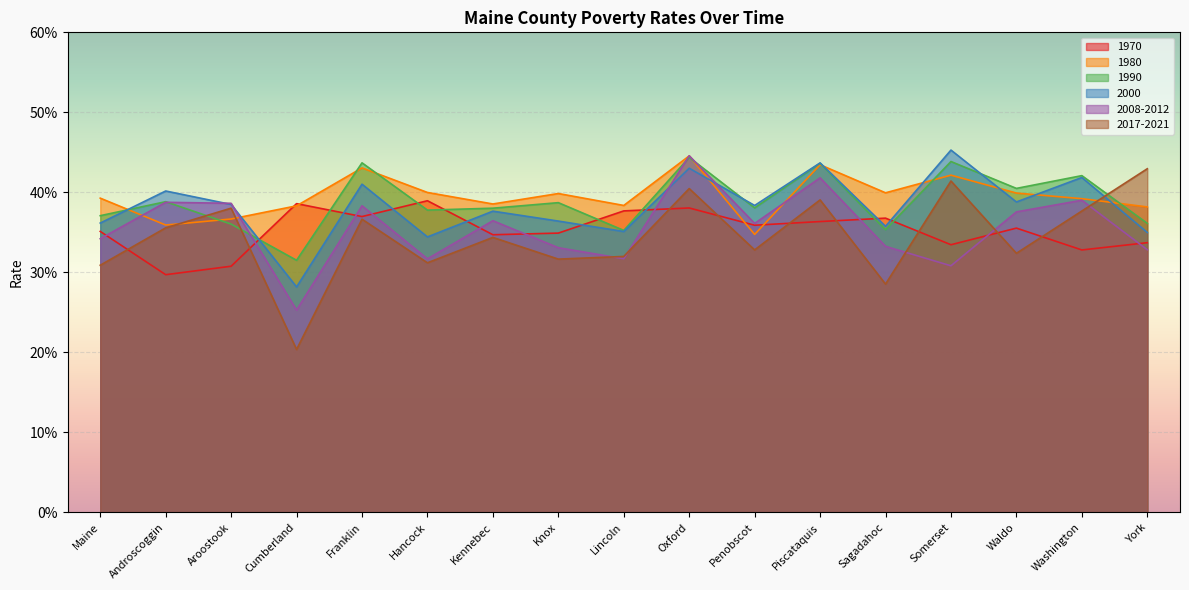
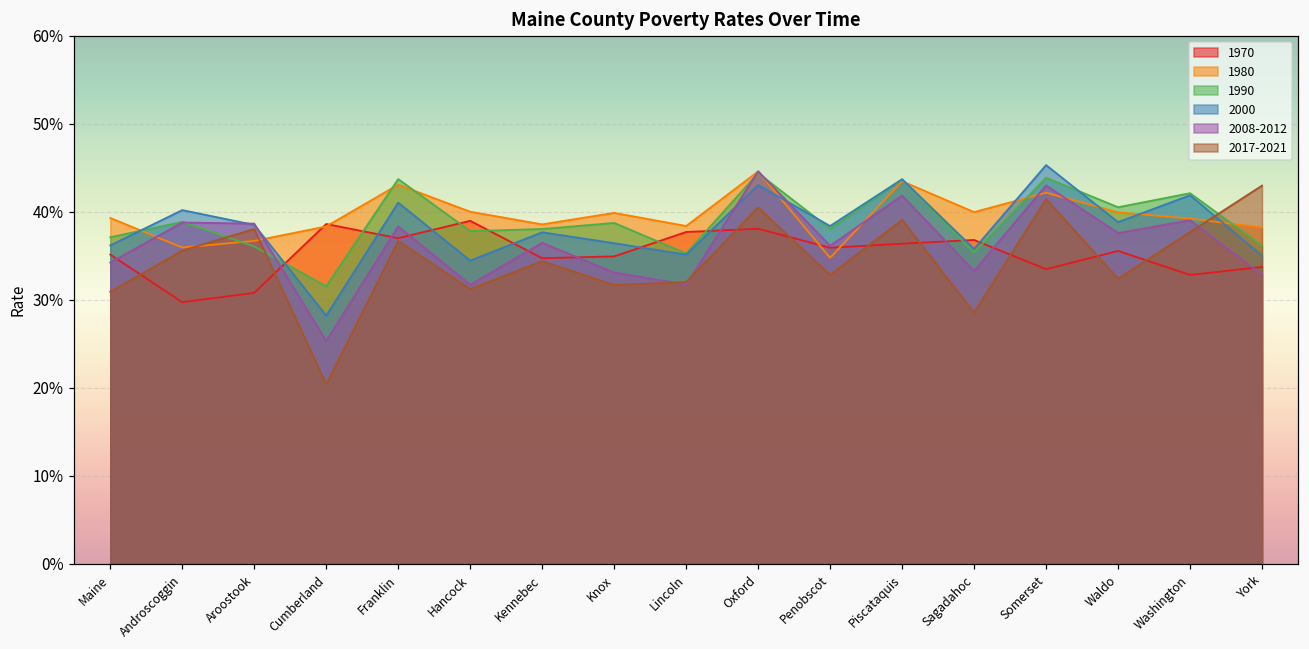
2008-2012, Somerset: 31% -> 43%
